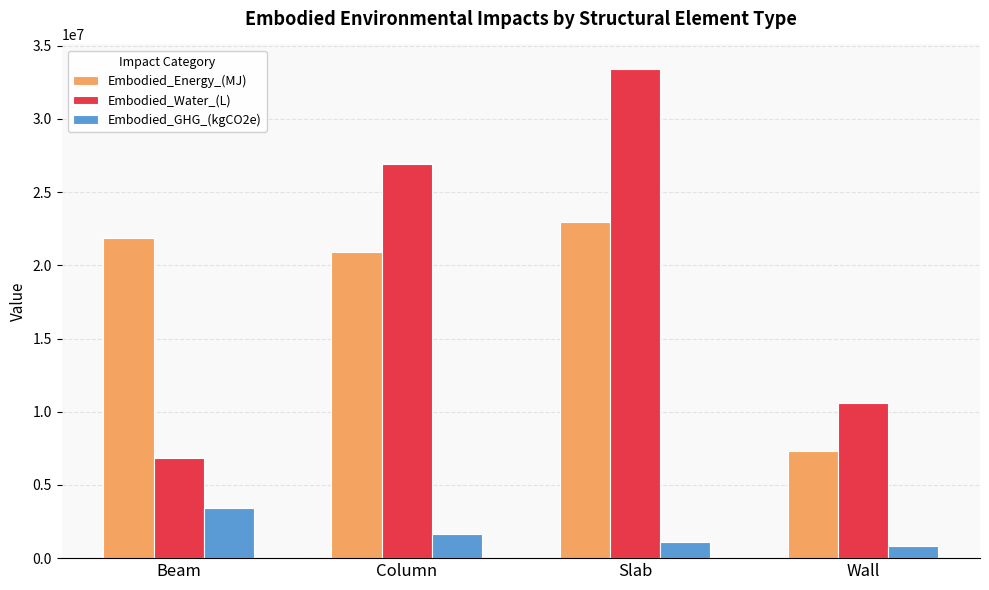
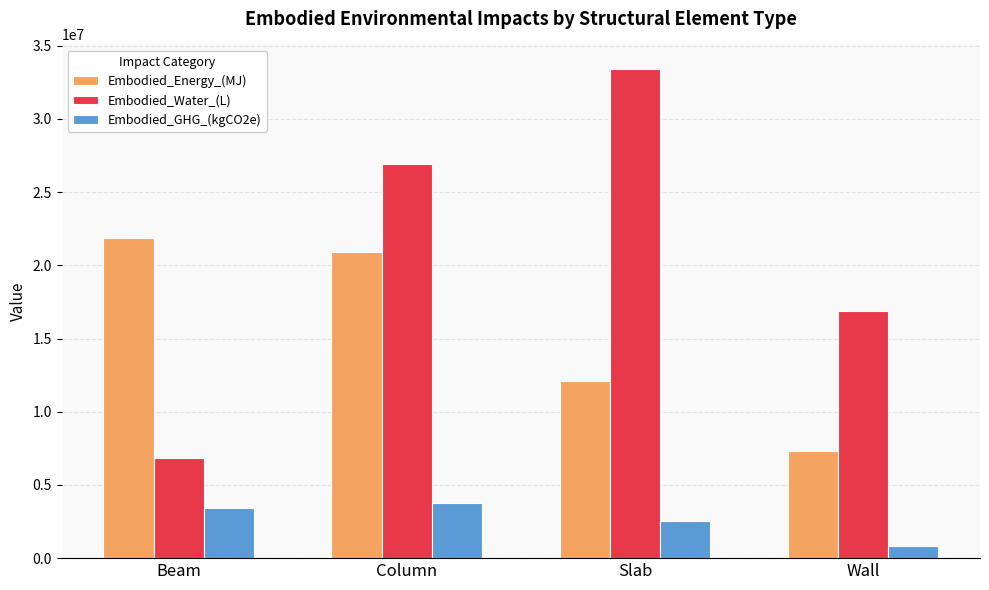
Embodied_GHG_(kgCO2e), Column: 1600000 -> 3800000
Embodied_Energy_(MJ), Slab: 22900000 -> 12100000
Embodied_GHG_(kgCO2e), Slab: 1100000 -> 2500000
Embodied_Water_(L), Wall: 10600000 -> 16900000
